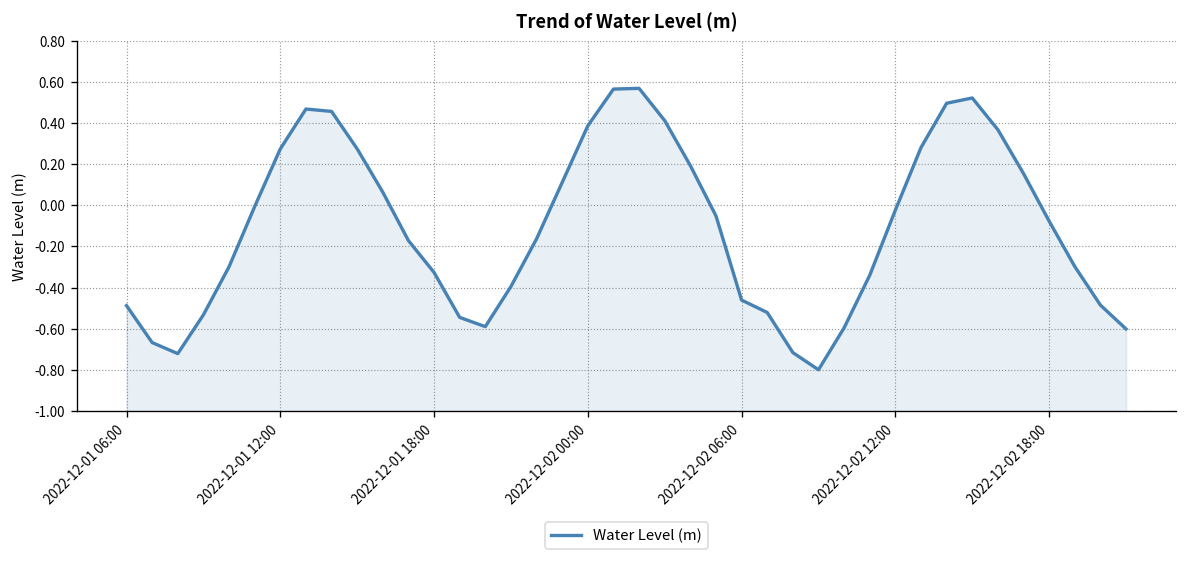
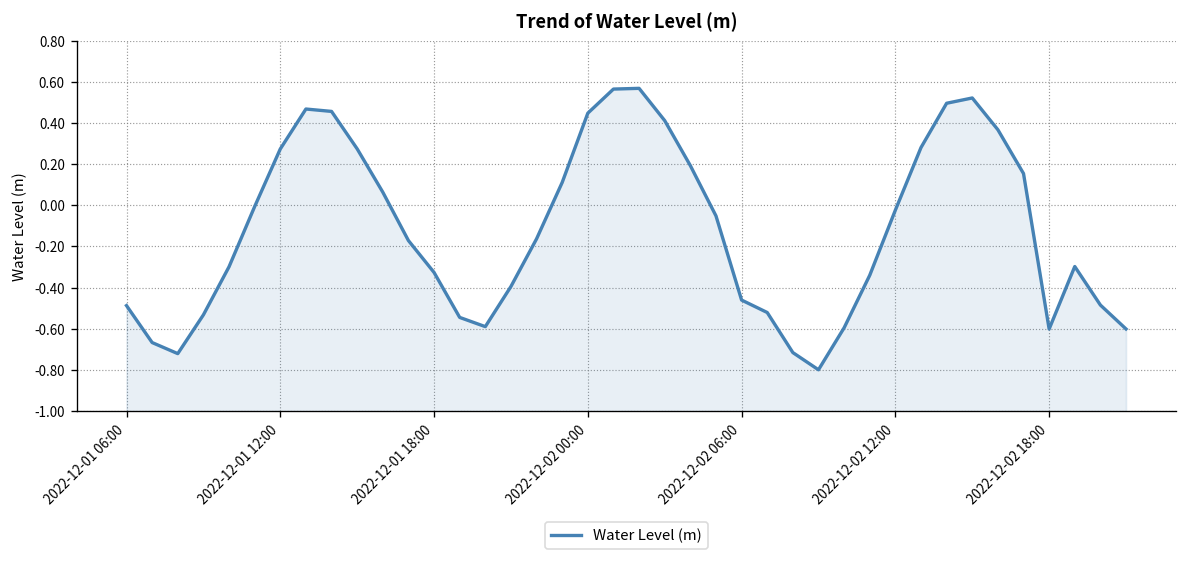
2022-12-02 00:00: 0.39 -> 0.45
2022-12-02 18:00: -0.08 -> -0.60
